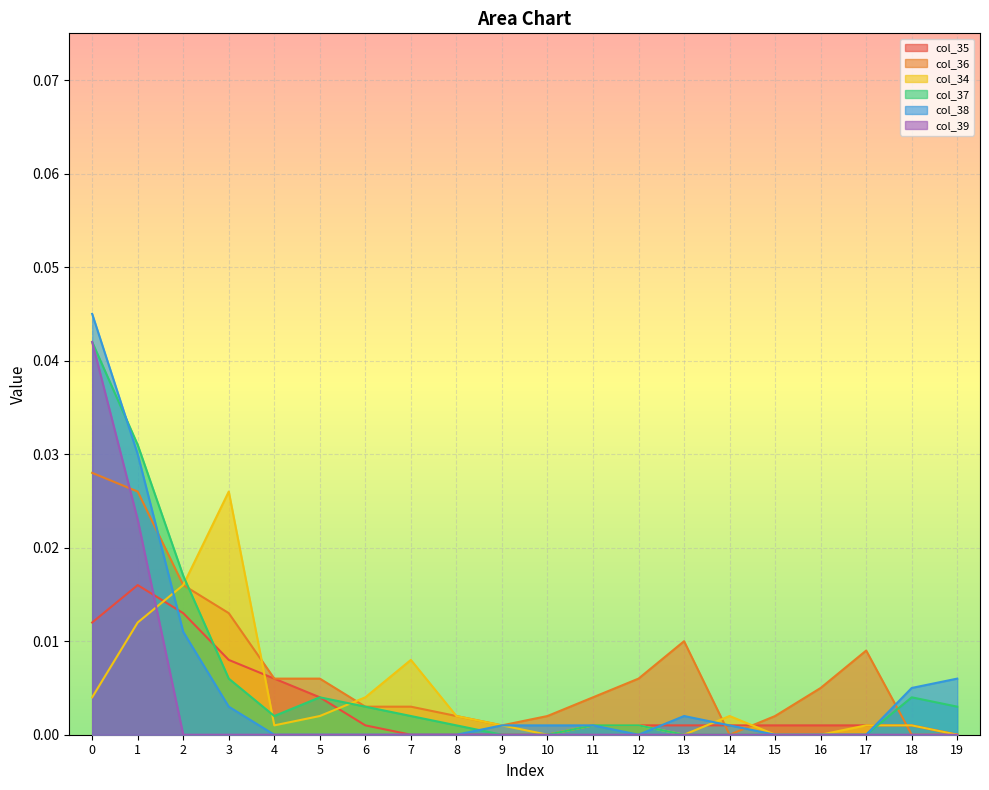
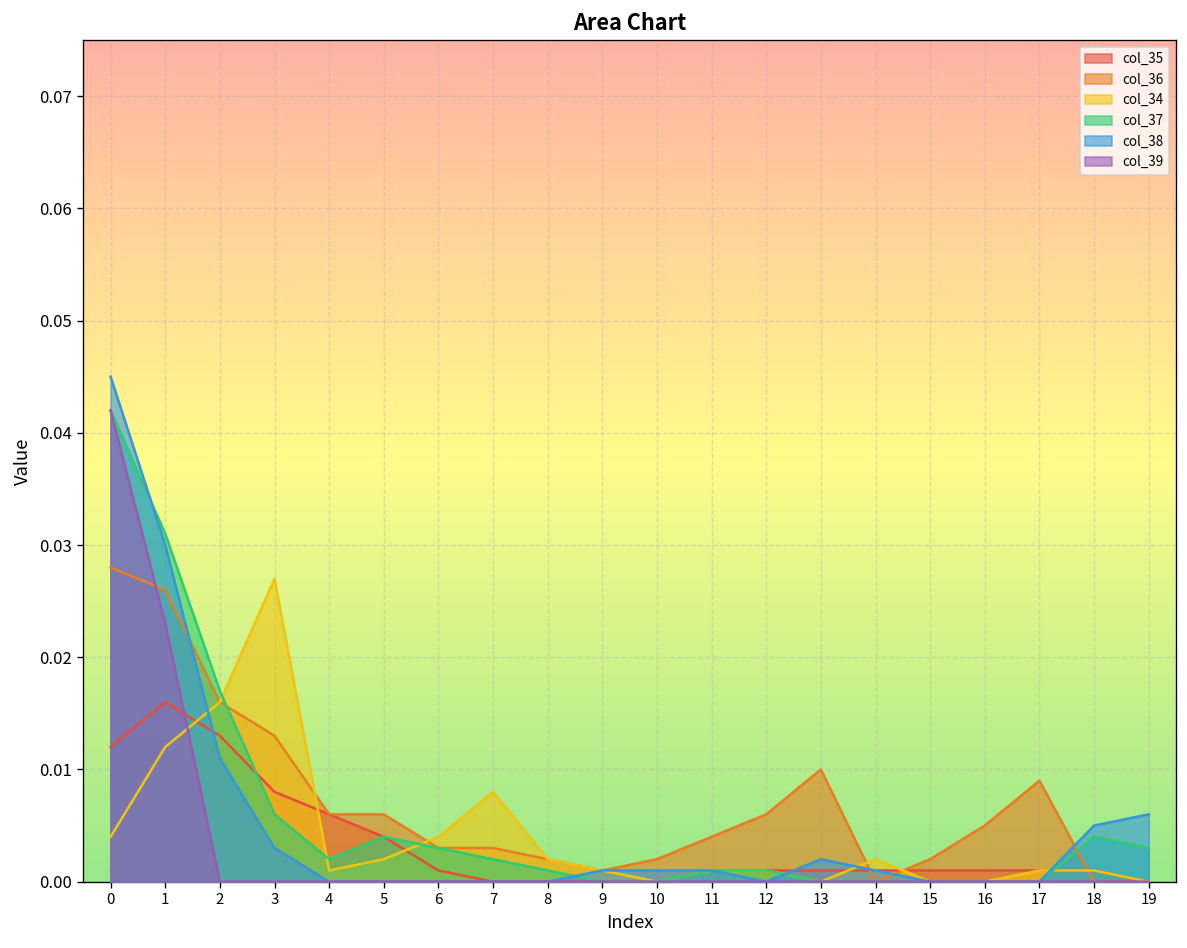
col_34, 3: 0.026 -> 0.027
